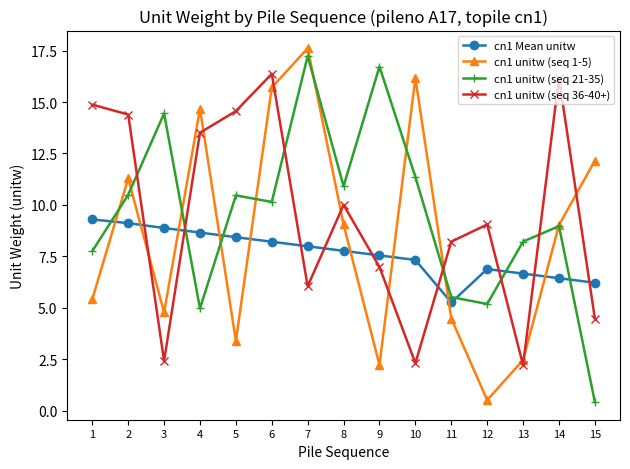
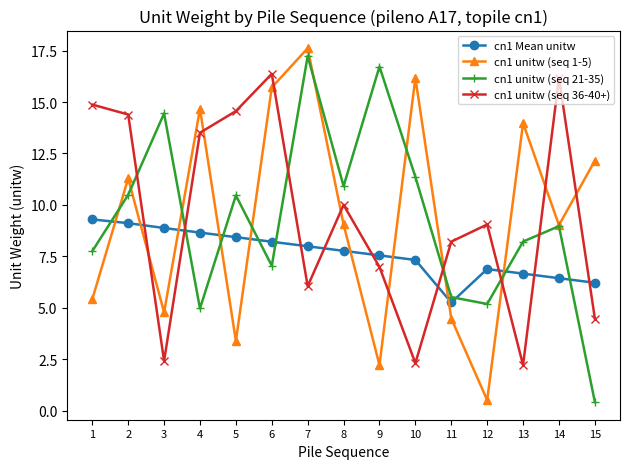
cn1 unitw (seq 21-35), 6: 10.1 -> 7.0
cn1 unitw (seq 1-5), 13: 2.5 -> 14.0
